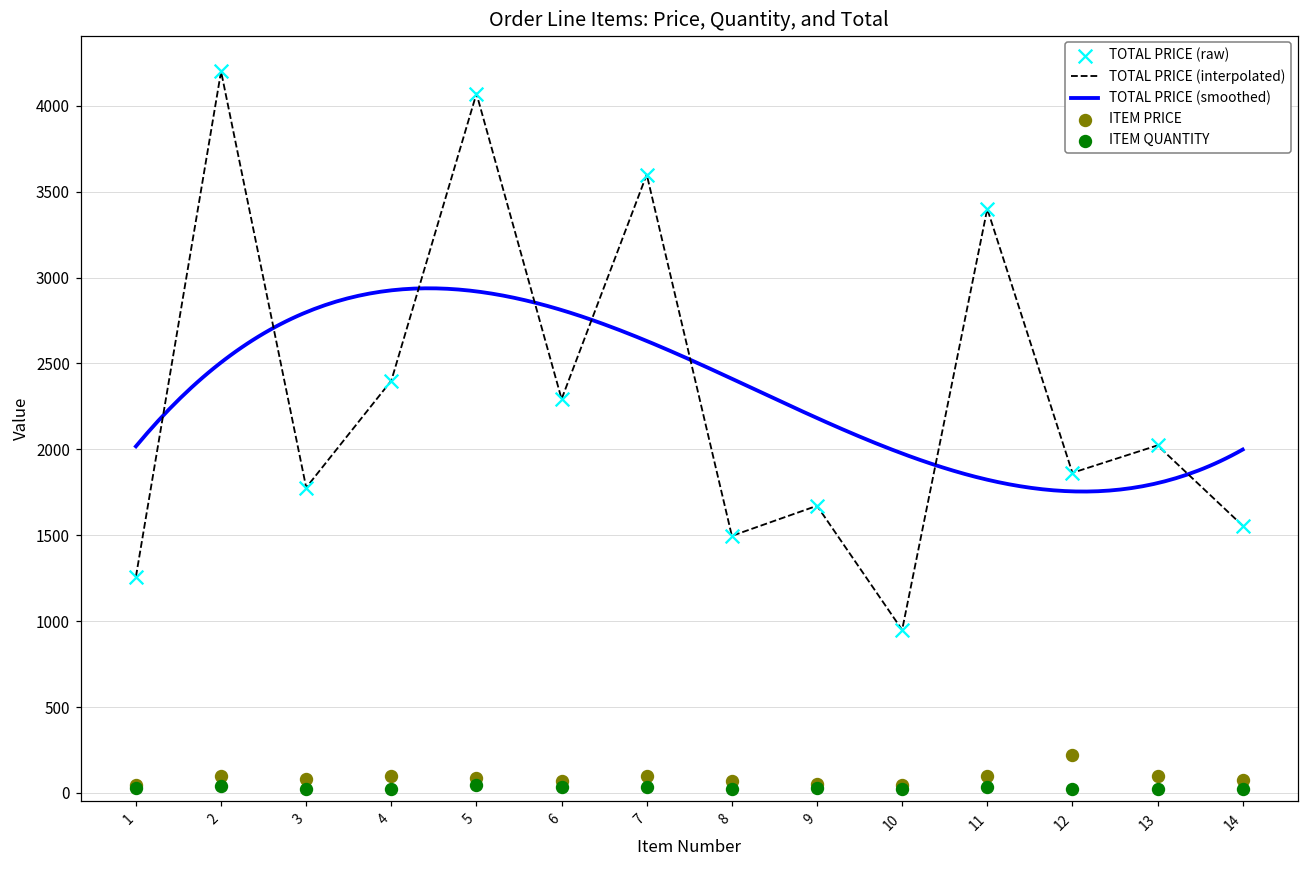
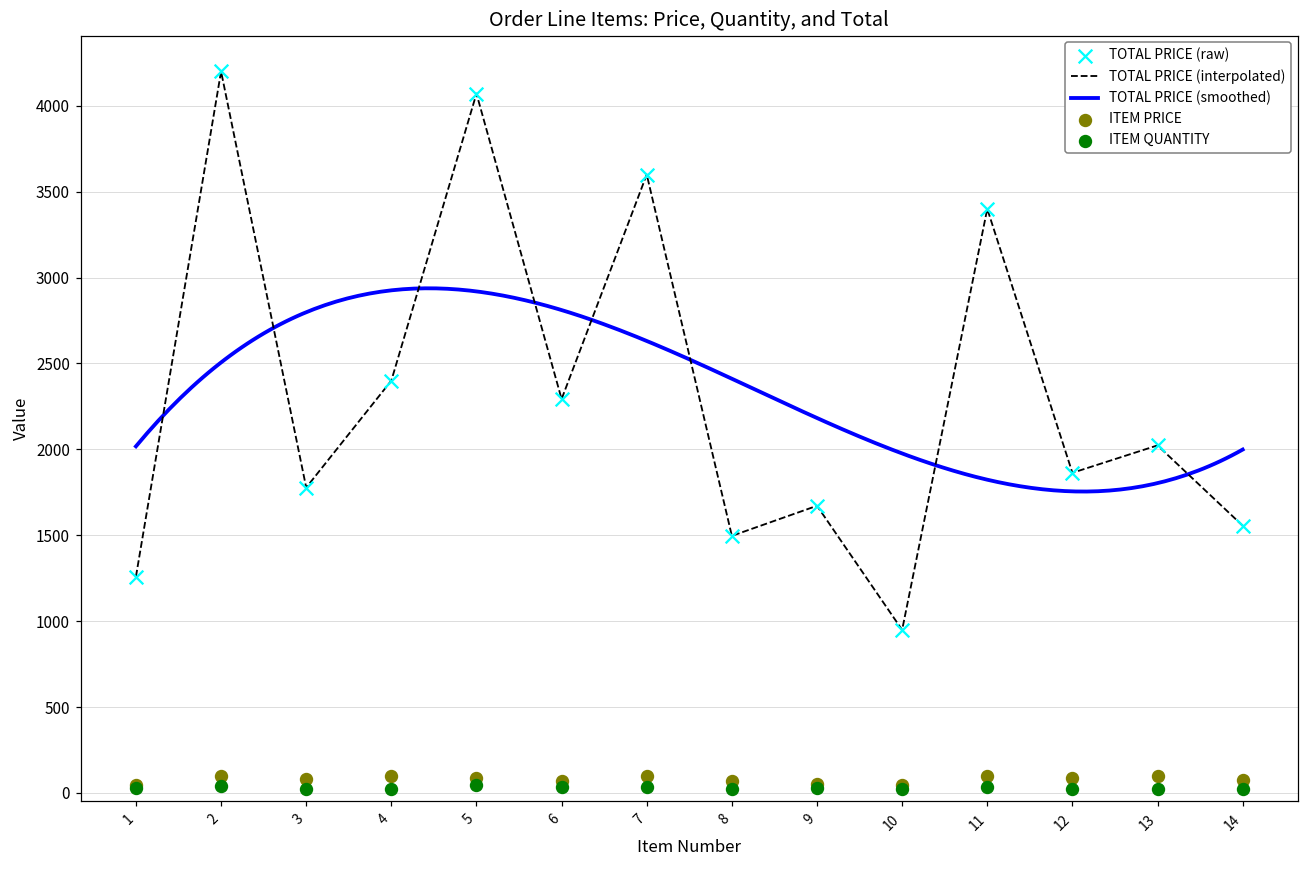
ITEM PRICE, 12: 220 -> 80
